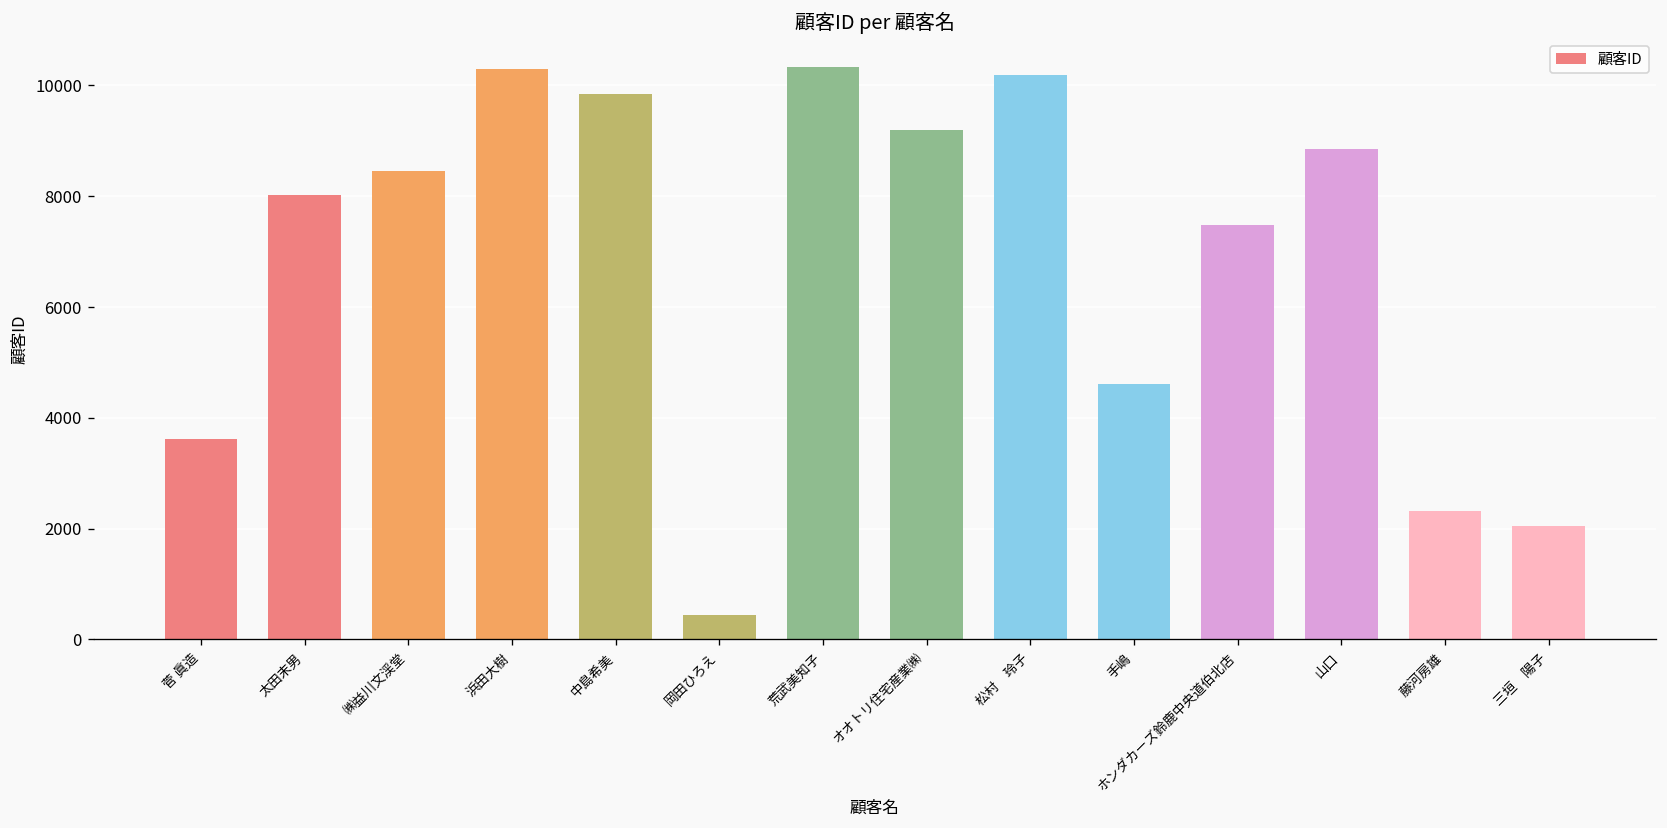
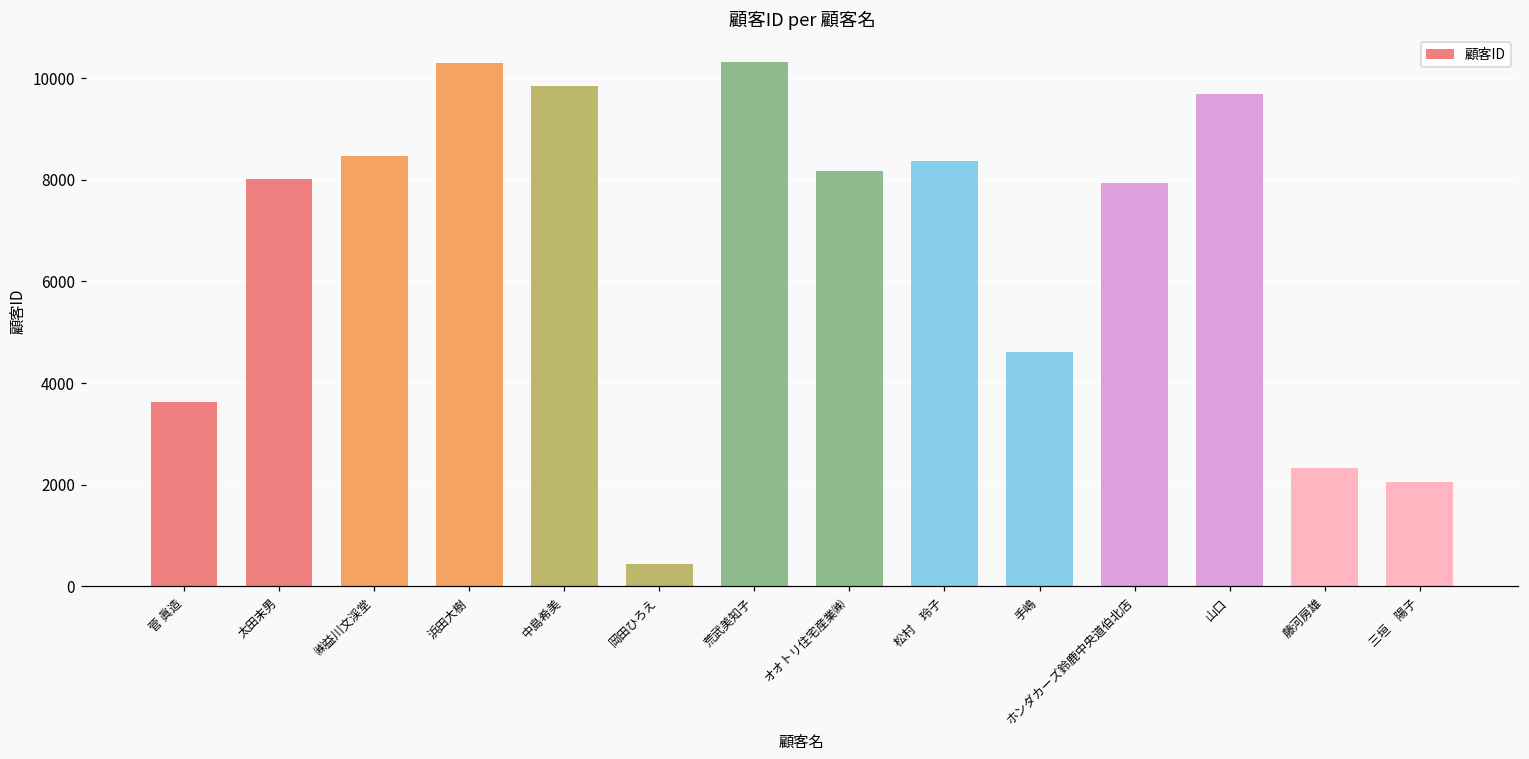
オオトリ住宅産業㈱: 9200 -> 8200
松村 玲子: 10200 -> 8400
ホンダカーズ鈴鹿中央道伯北店: 7500 -> 7900
山口: 8800 -> 9700
